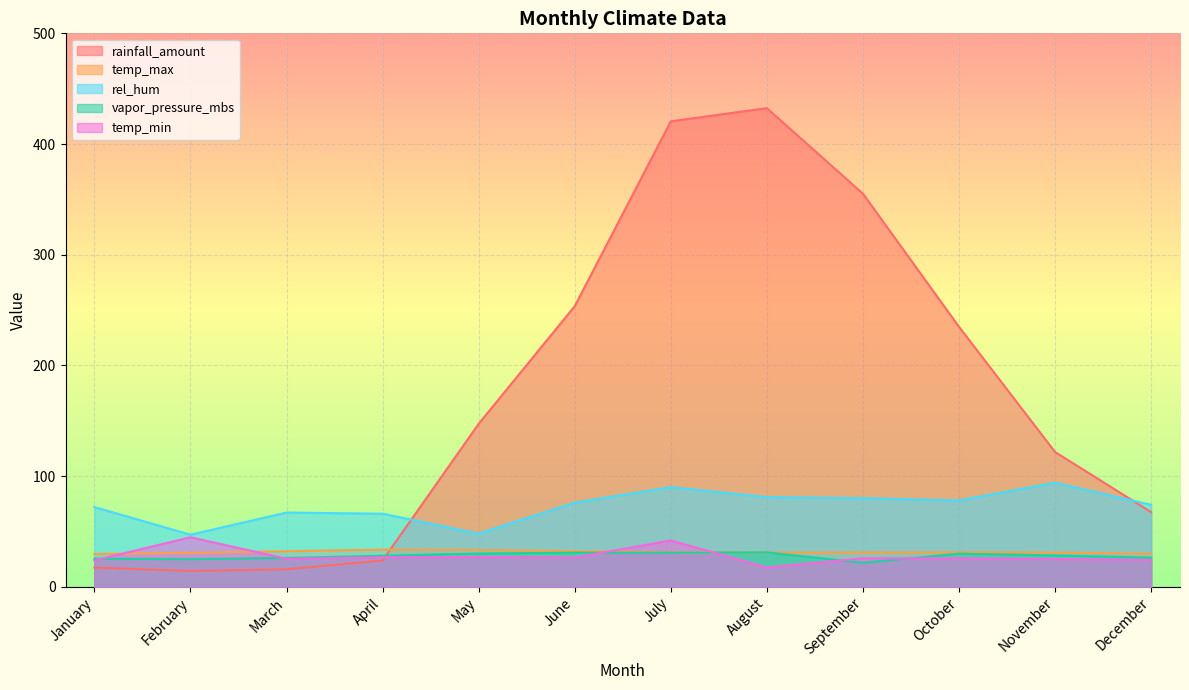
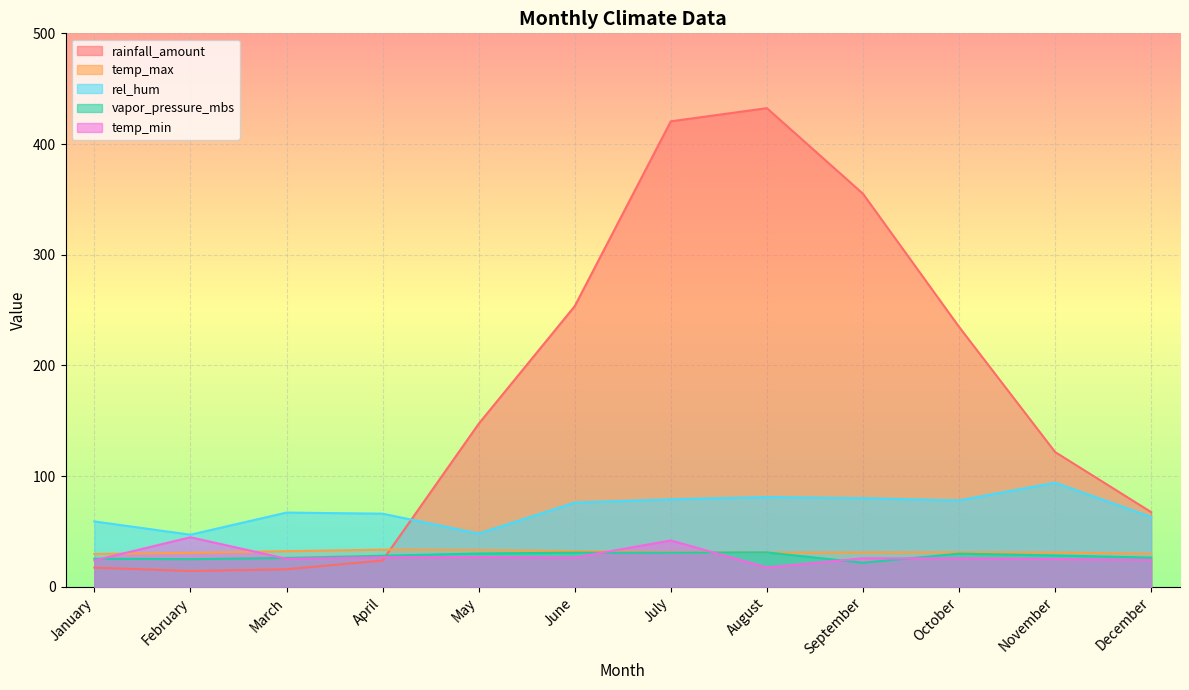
rel_hum, January: 72 -> 59
rel_hum, July: 90 -> 79
rel_hum, December: 74 -> 63
